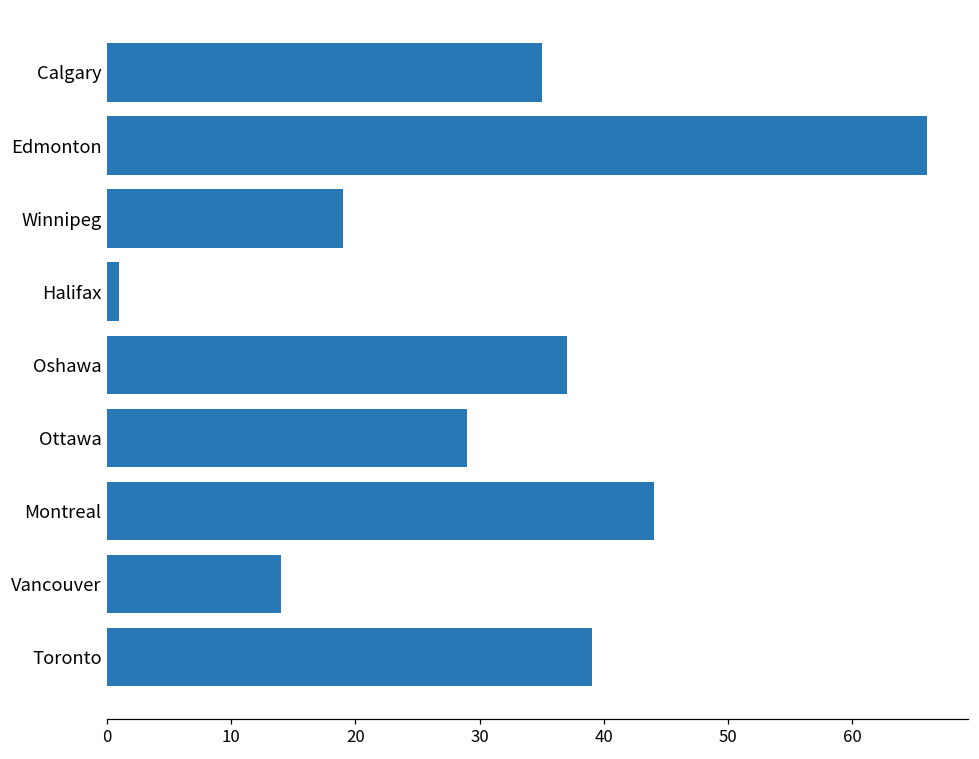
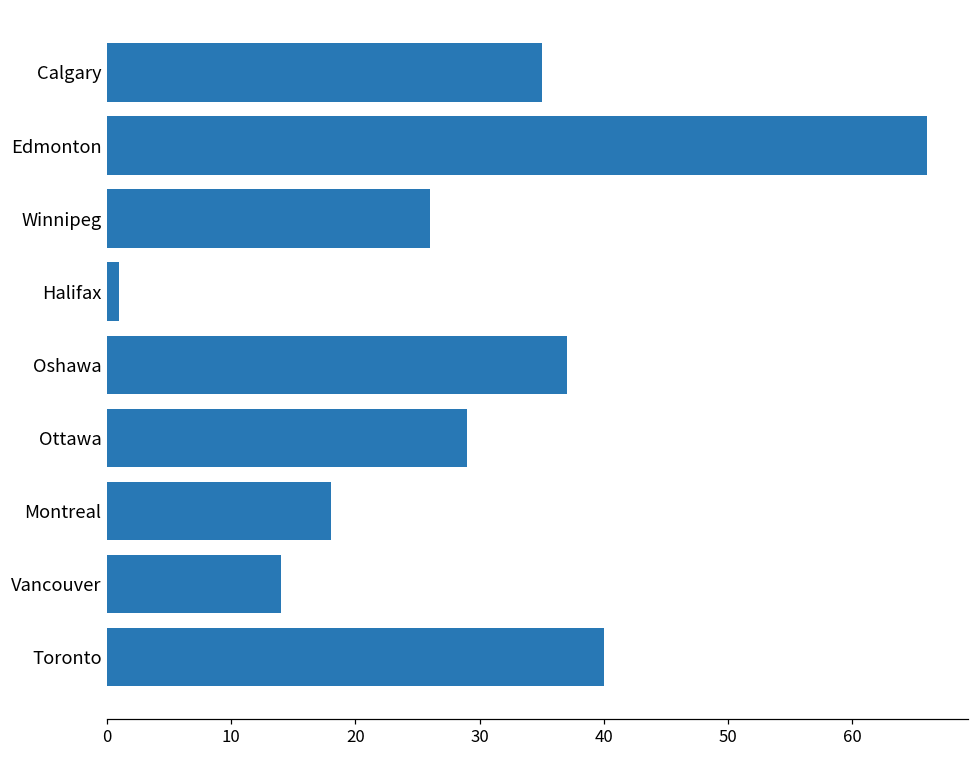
Winnipeg: 19 -> 26
Montreal: 44 -> 18
Toronto: 39 -> 40
